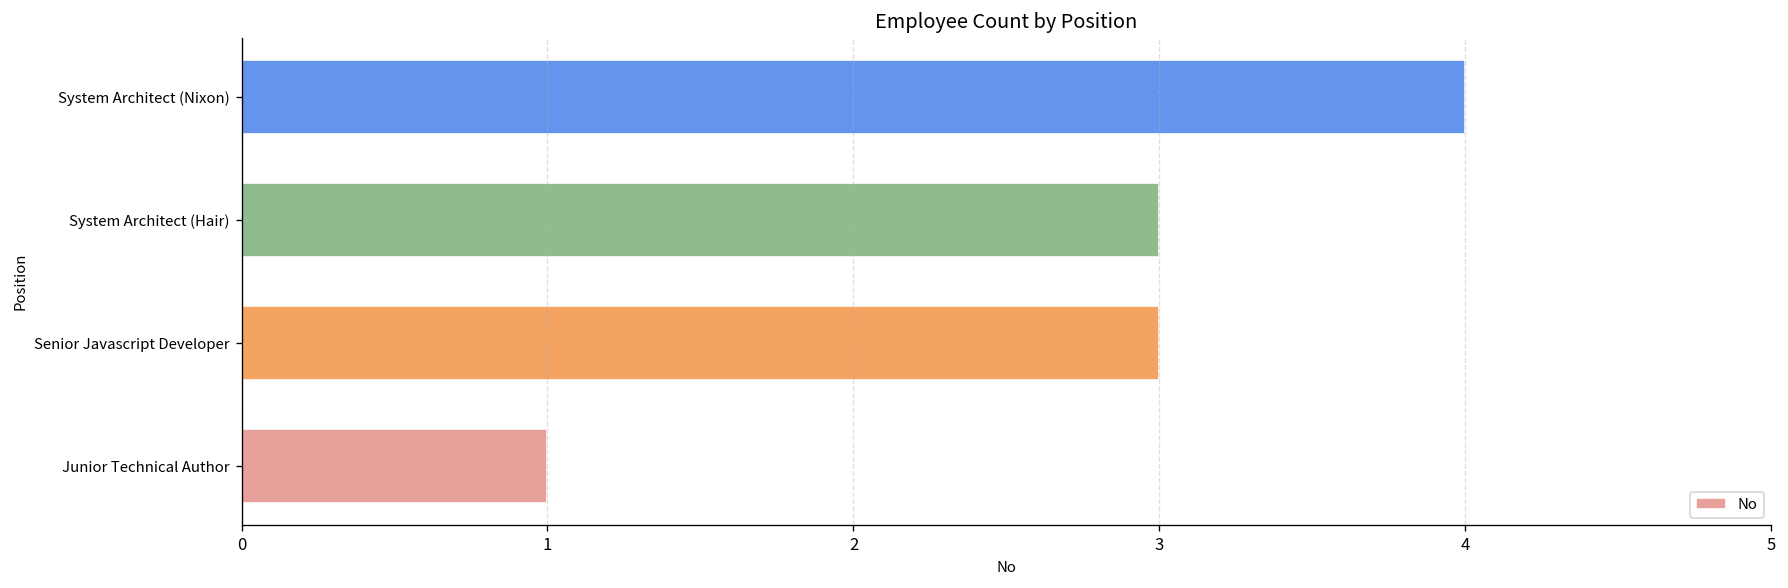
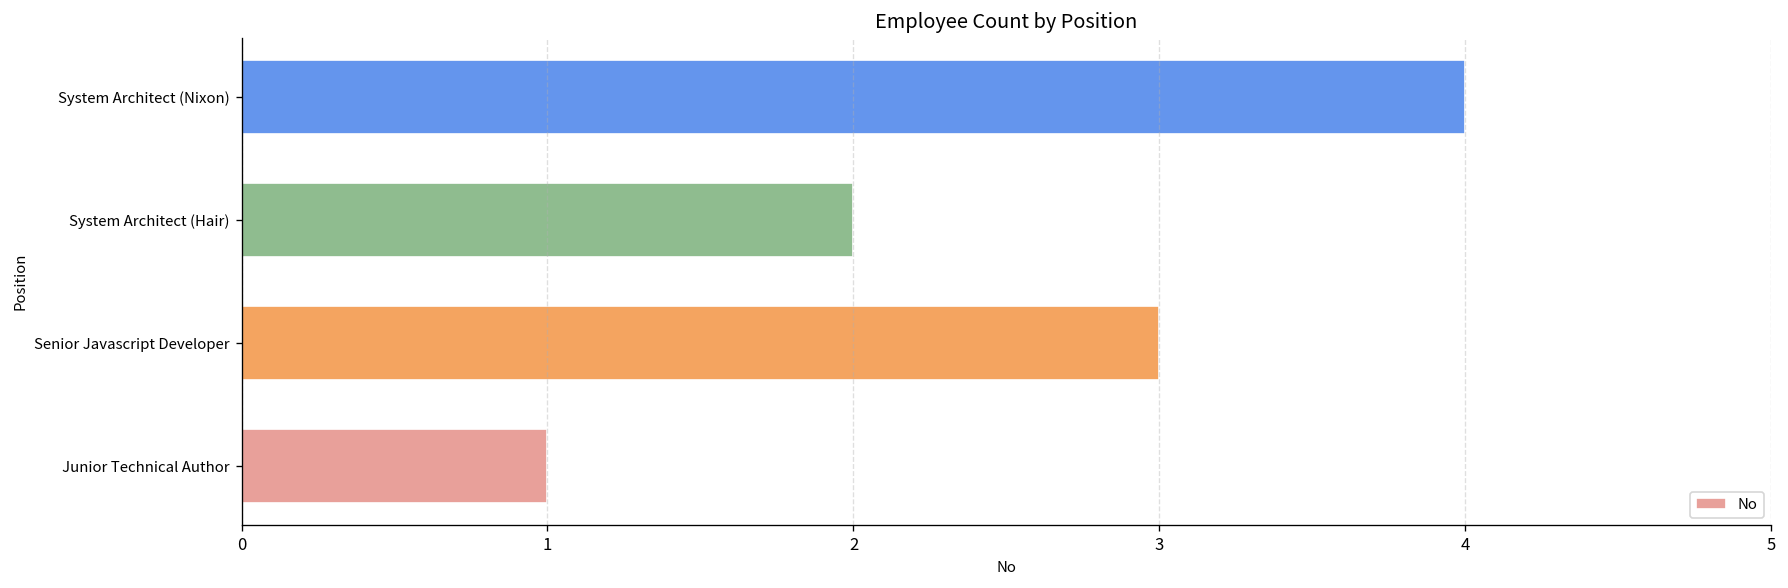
System Architect (Hair): 3 -> 2
